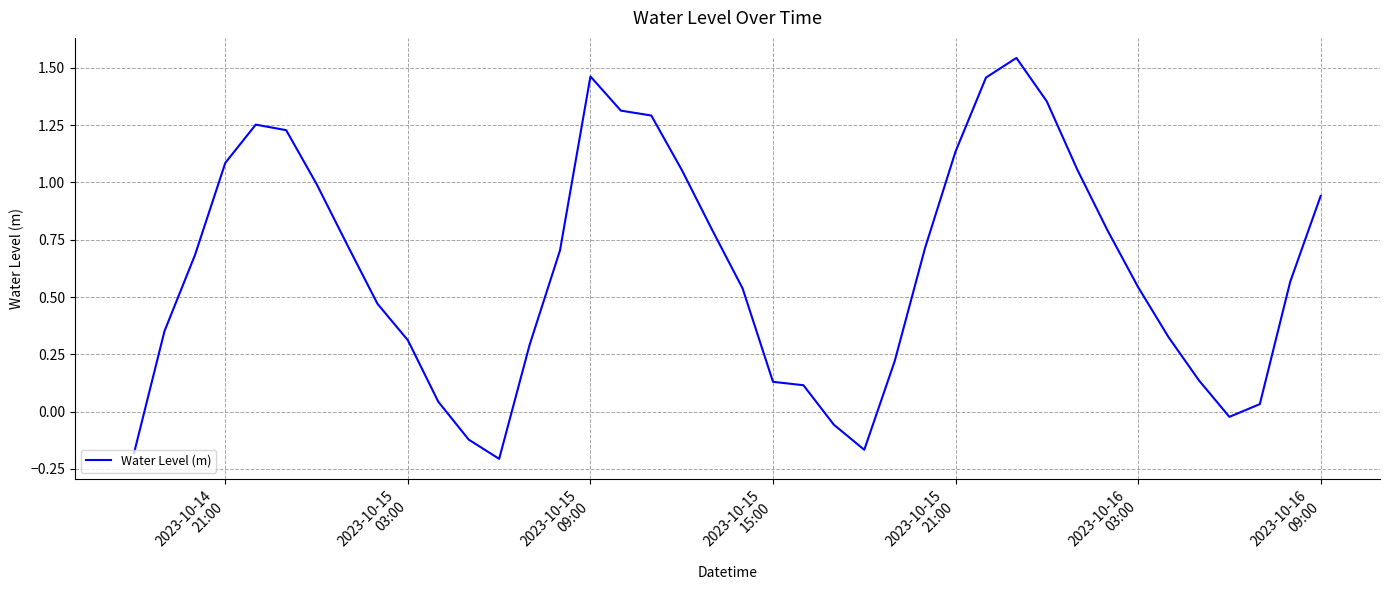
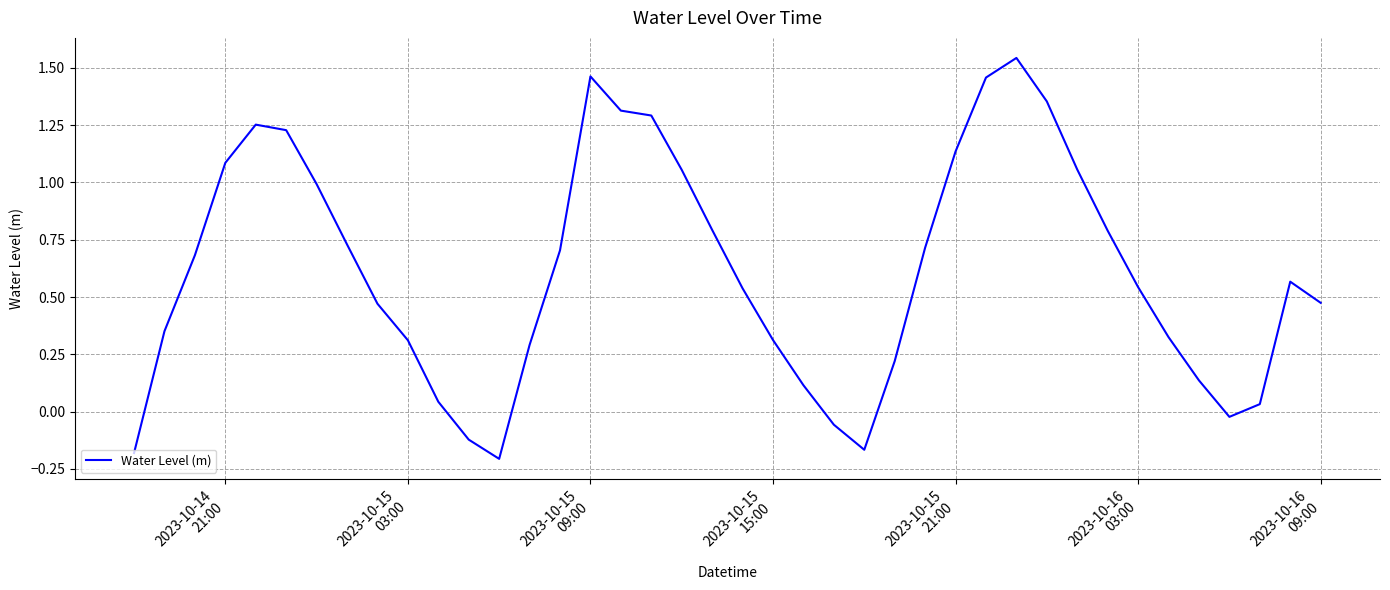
2023-10-15 15:00: 0.13 -> 0.31
2023-10-16 09:00: 0.94 -> 0.47
